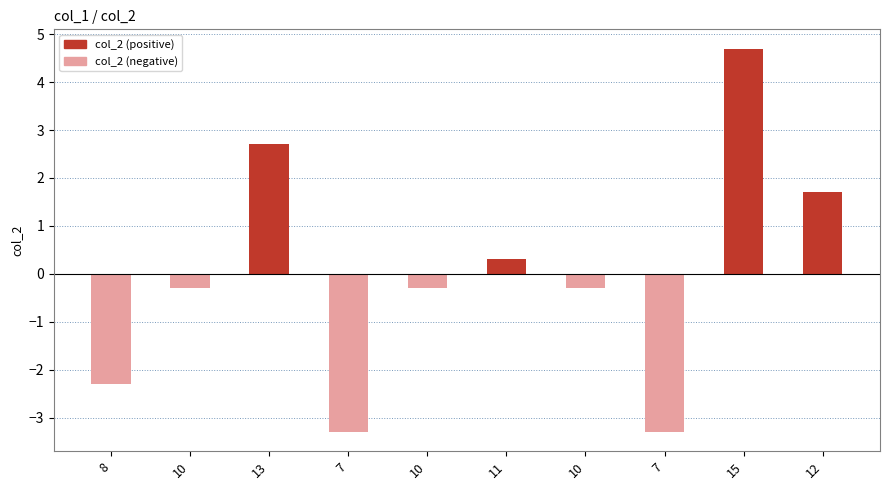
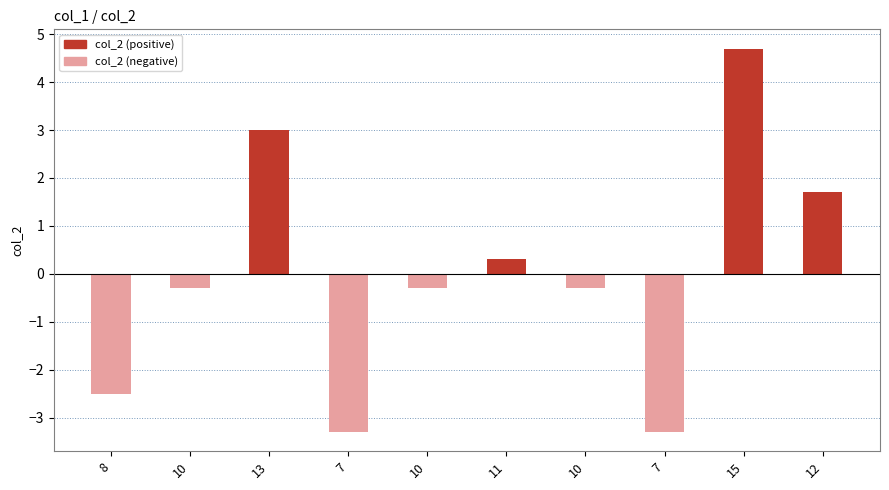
8: -2.3 -> -2.5
13: 2.7 -> 3.0
